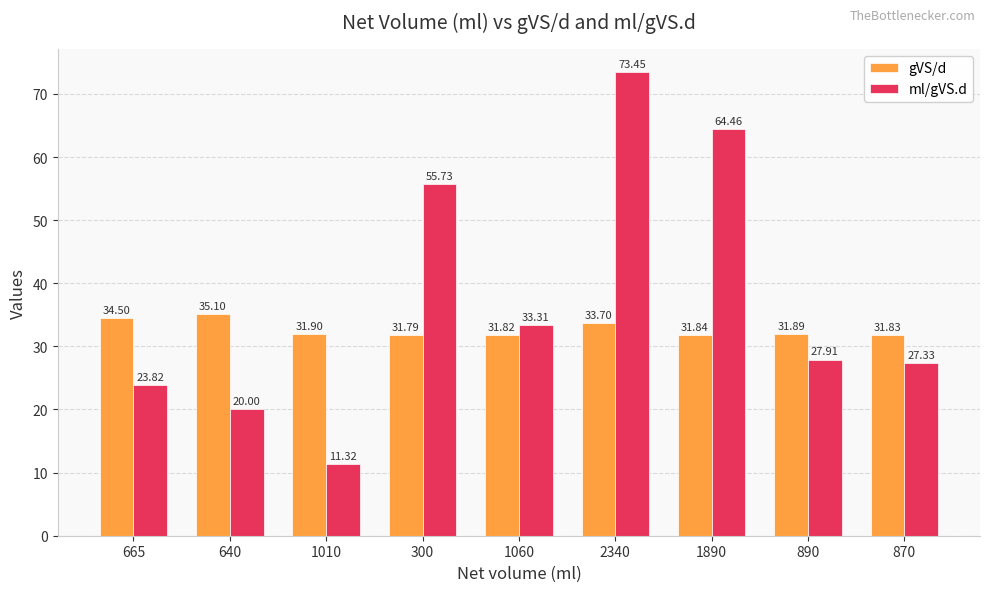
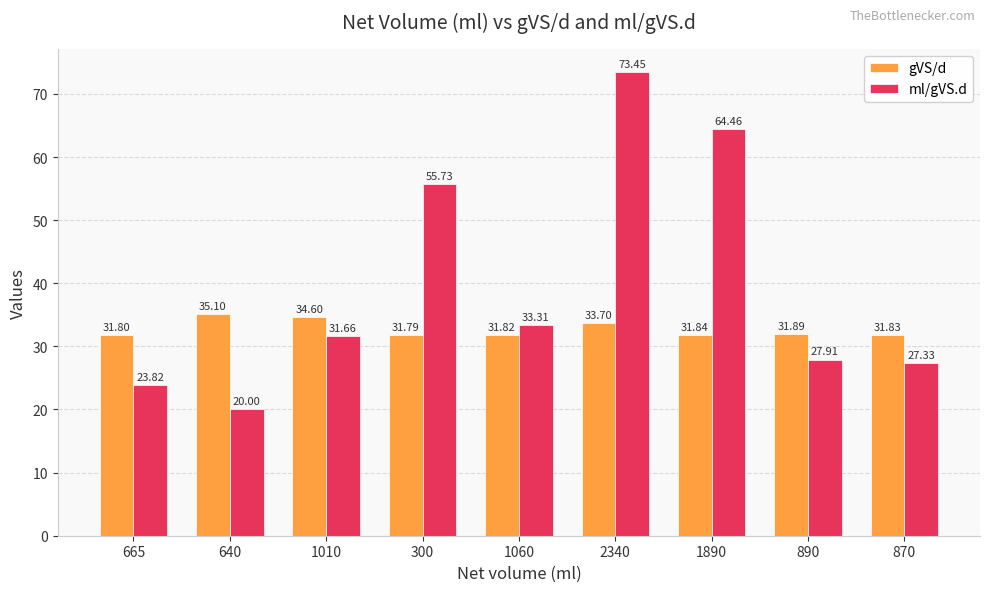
gVS/d, 665: 34.50 -> 31.80
gVS/d, 1010: 31.90 -> 34.60
ml/gVS.d, 1010: 11.32 -> 31.66
